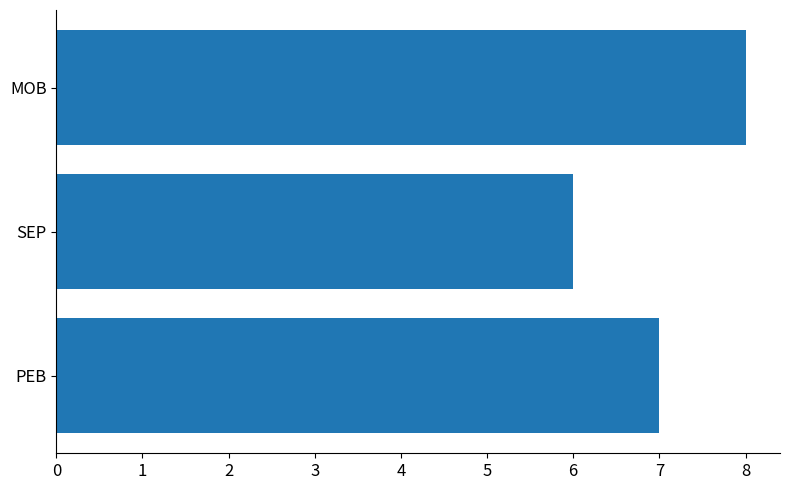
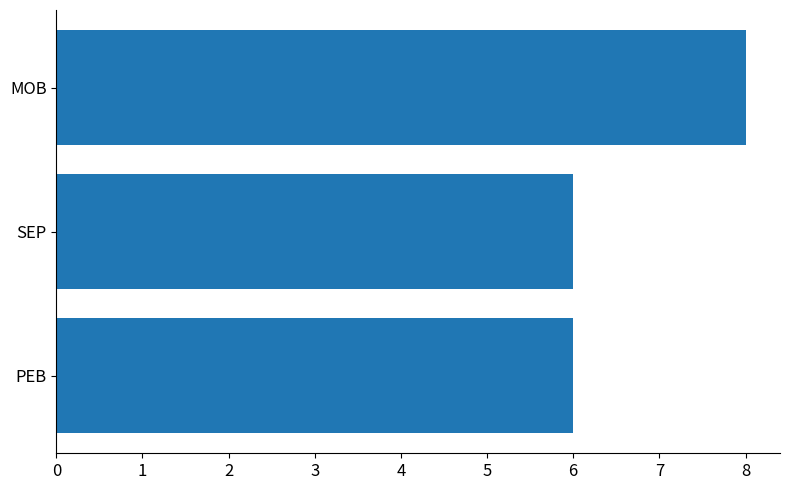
PEB: 7 -> 6
